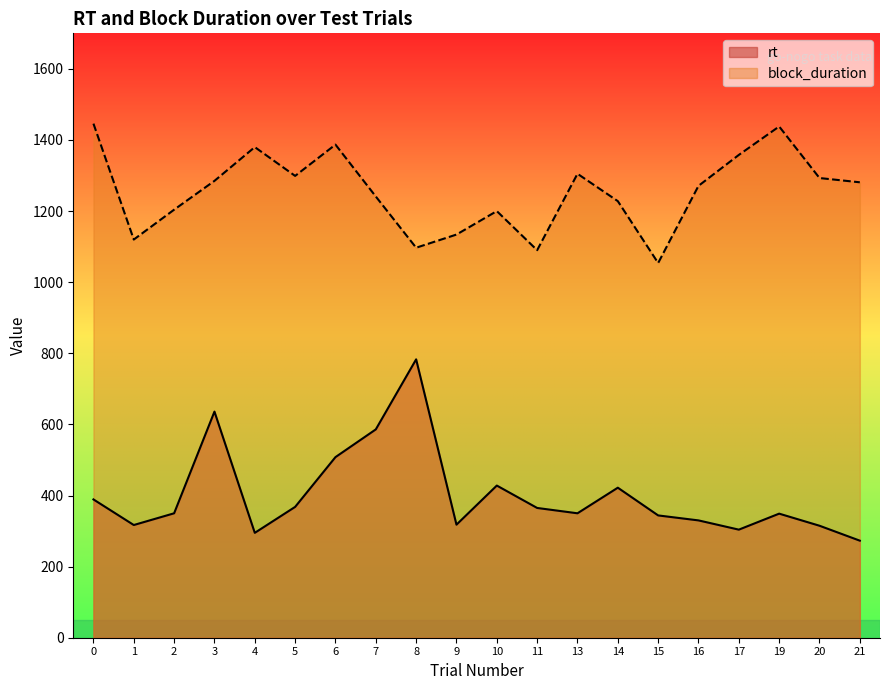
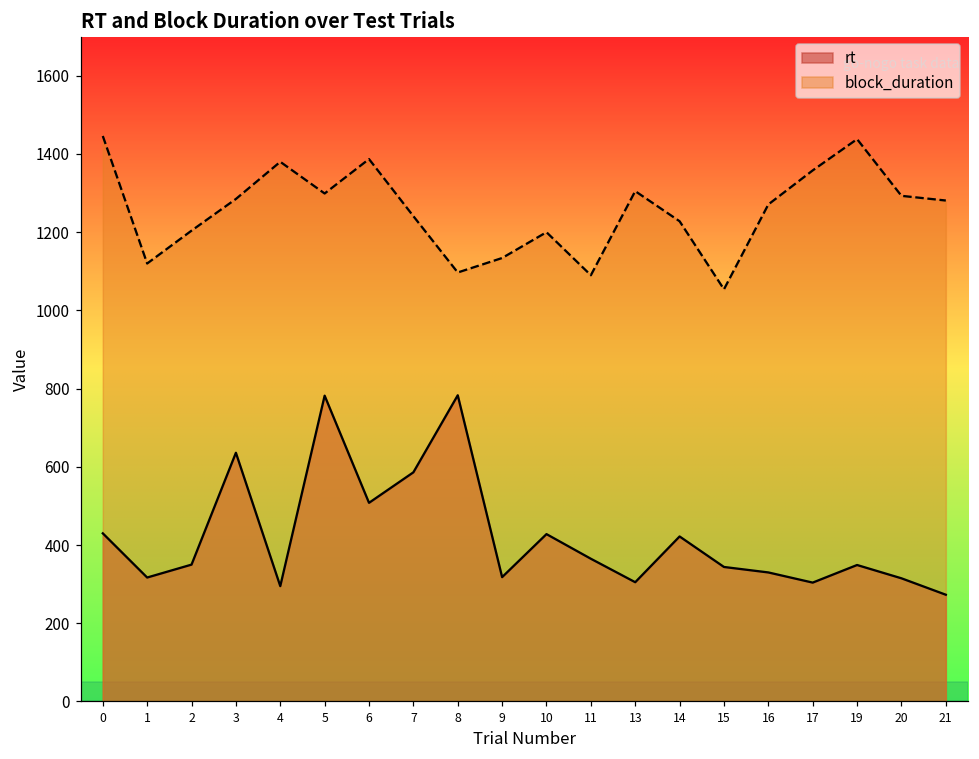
rt, 0: 390 -> 430
rt, 5: 370 -> 780
rt, 13: 350 -> 310
